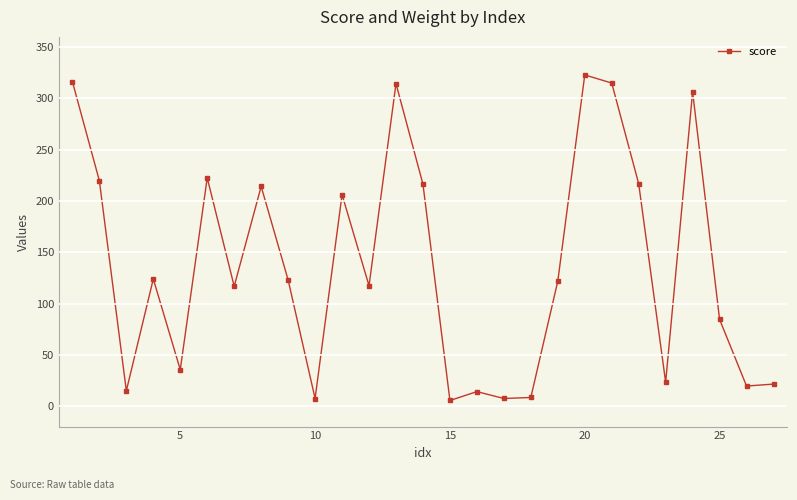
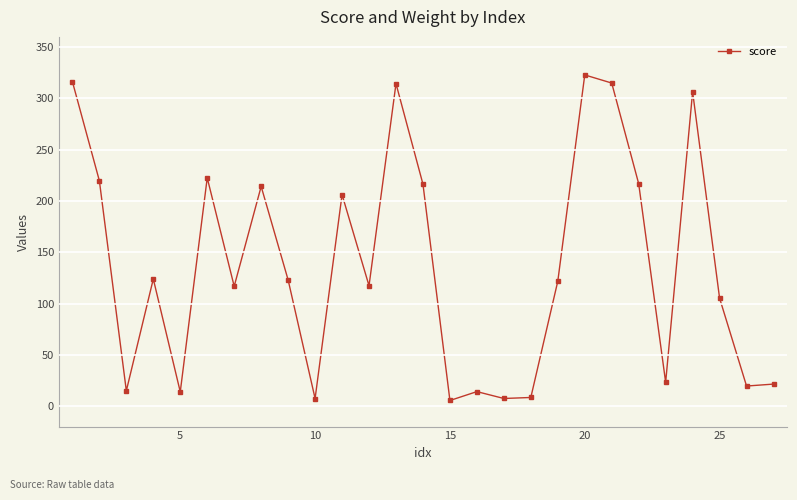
5: 36 -> 14
25: 85 -> 105
